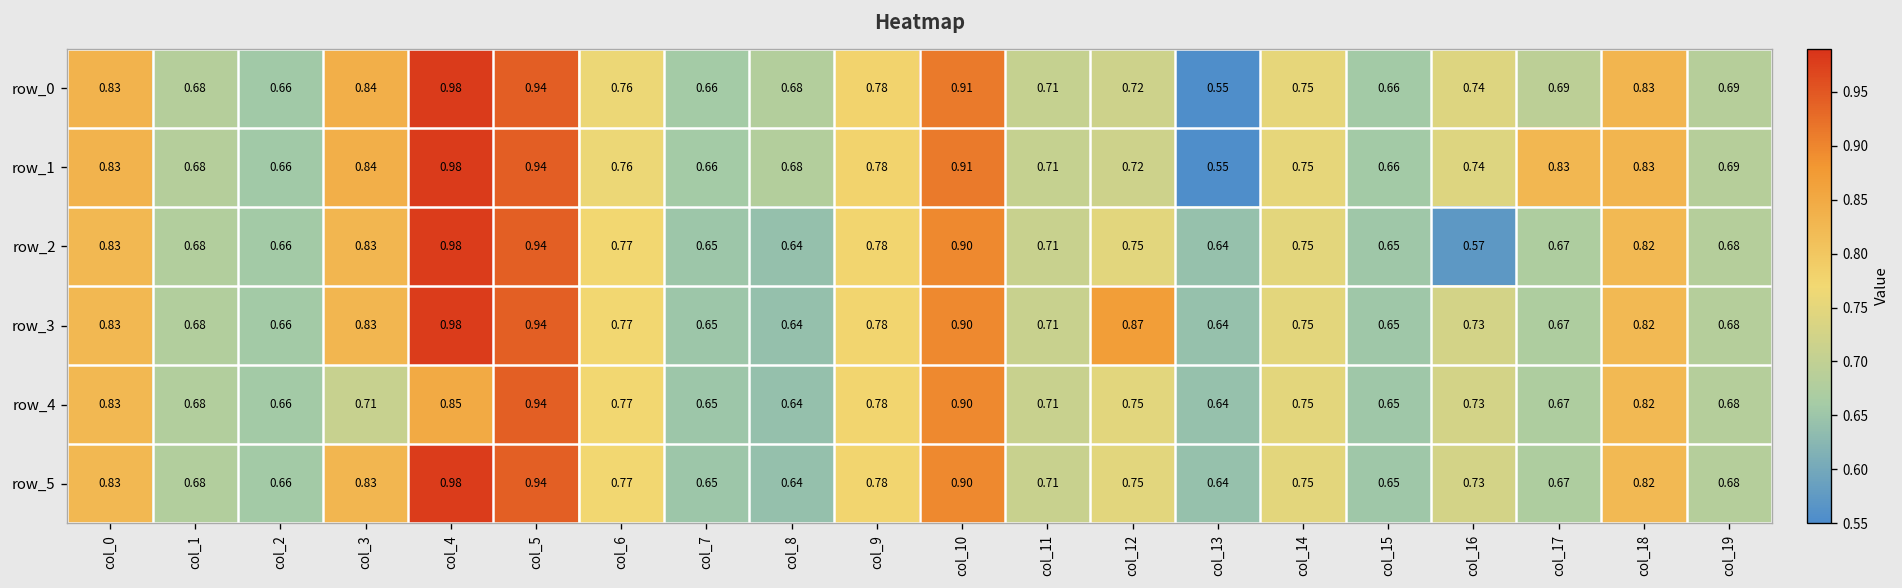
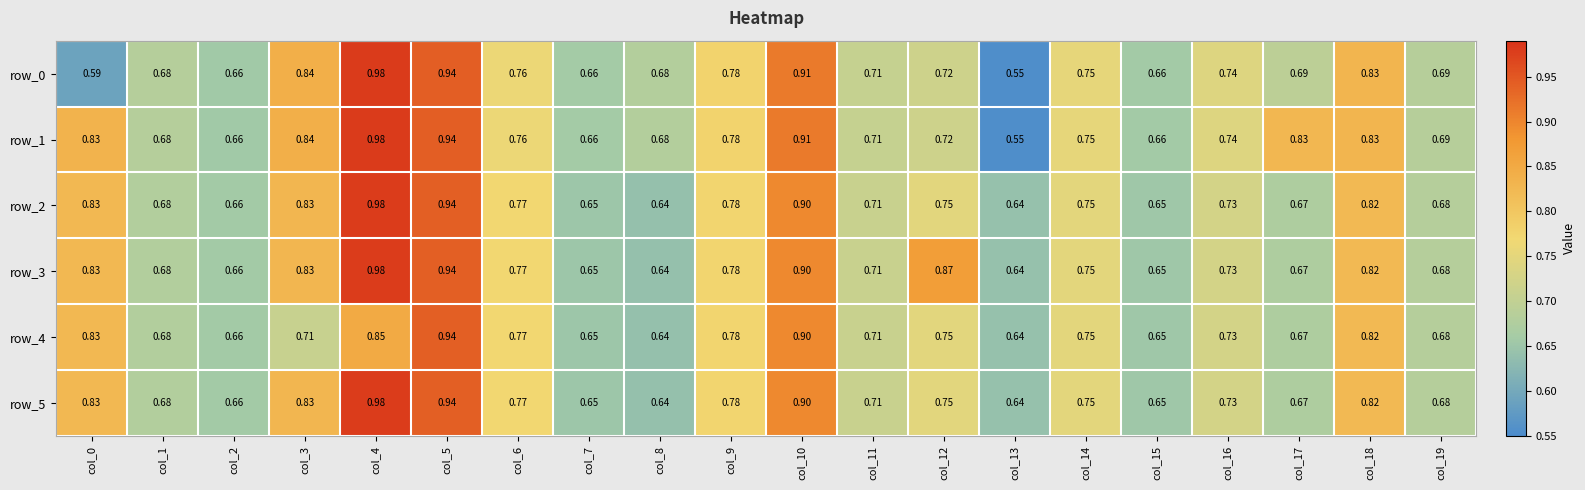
row_0, col_0: 0.83 -> 0.59
row_2, col_16: 0.57 -> 0.73
